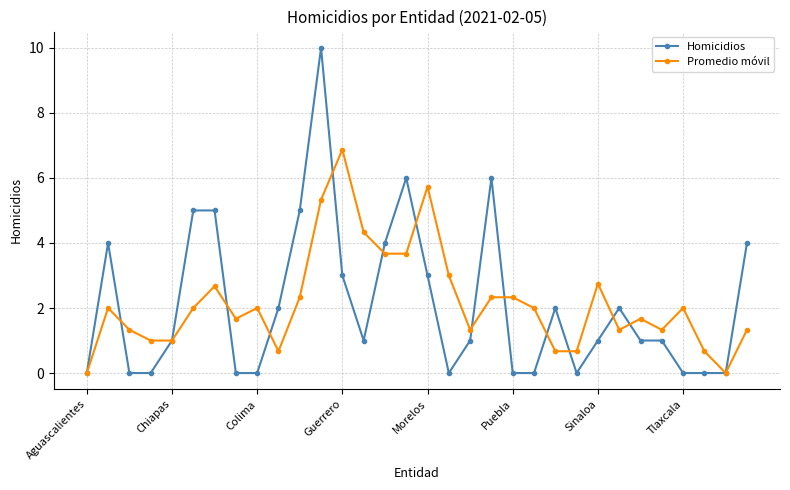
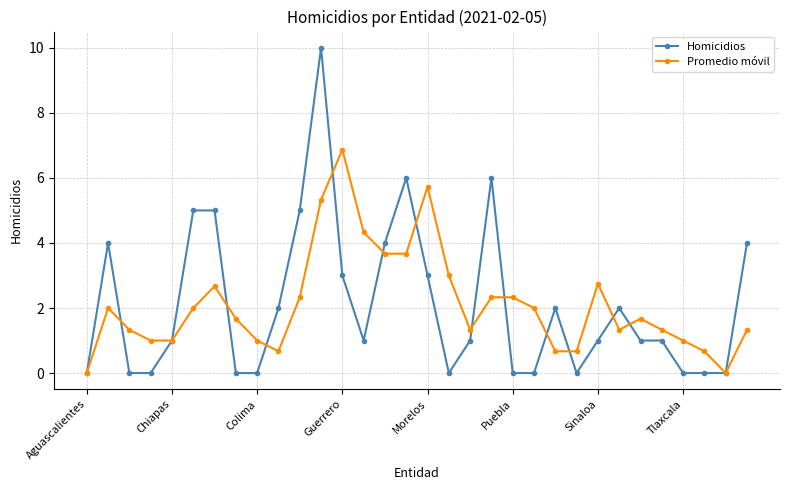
Promedio móvil, Colima: 2 -> 1
Promedio móvil, Tlaxcala: 2 -> 1
